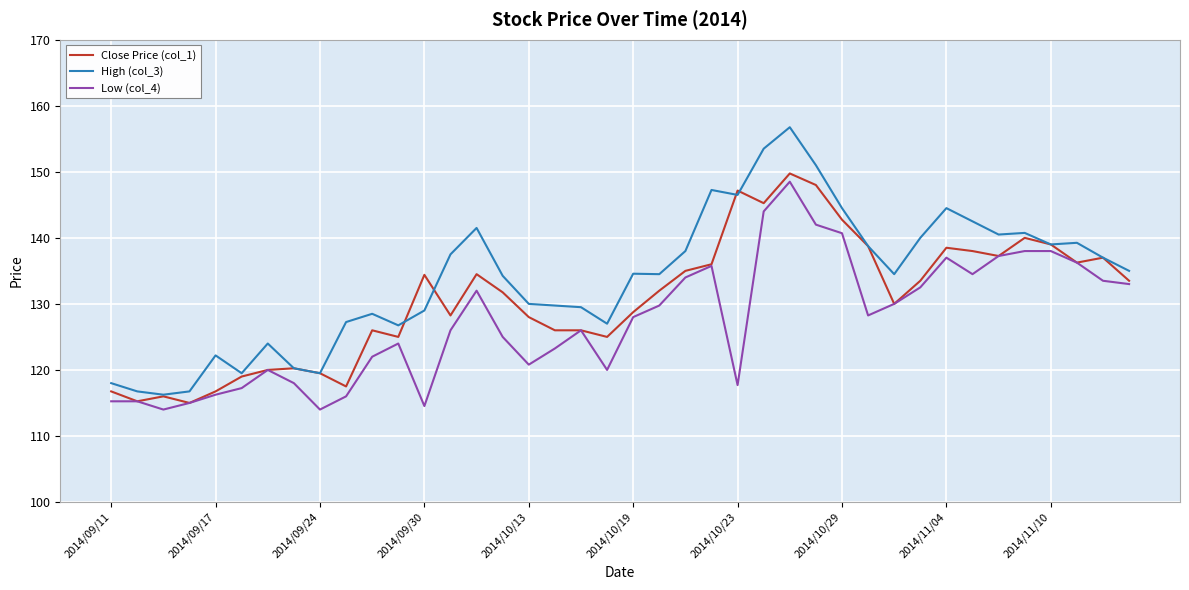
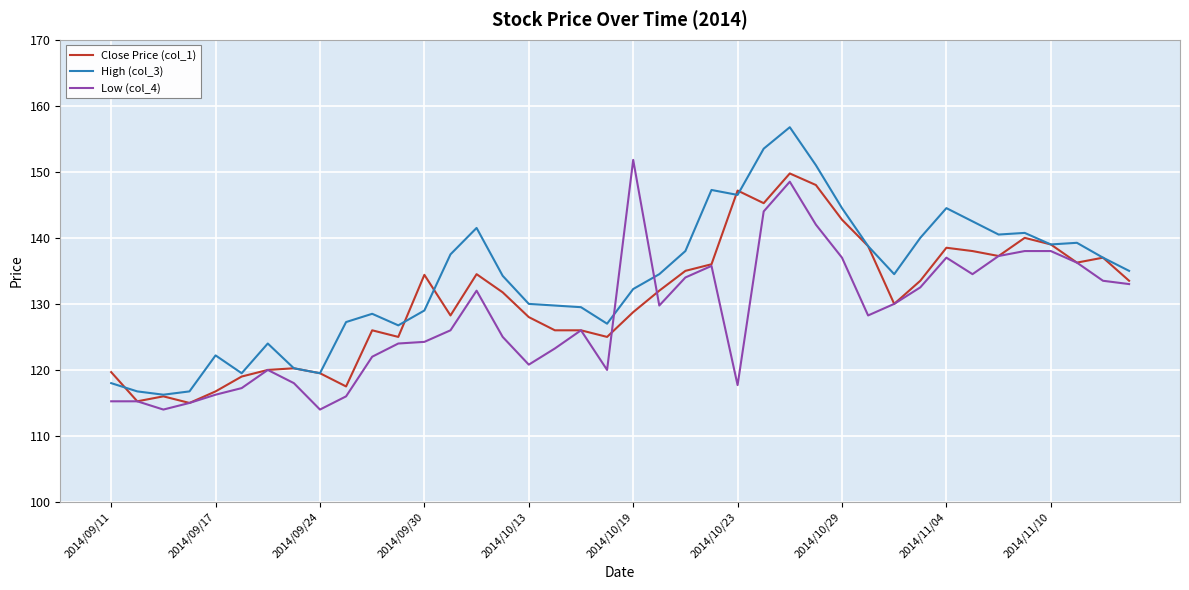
Close Price (col_1), 2014/09/11: 117 -> 120
Low (col_4), 2014/09/30: 115 -> 124
High (col_3), 2014/10/19: 135 -> 132
Low (col_4), 2014/10/19: 128 -> 152
Low (col_4), 2014/10/29: 141 -> 137
